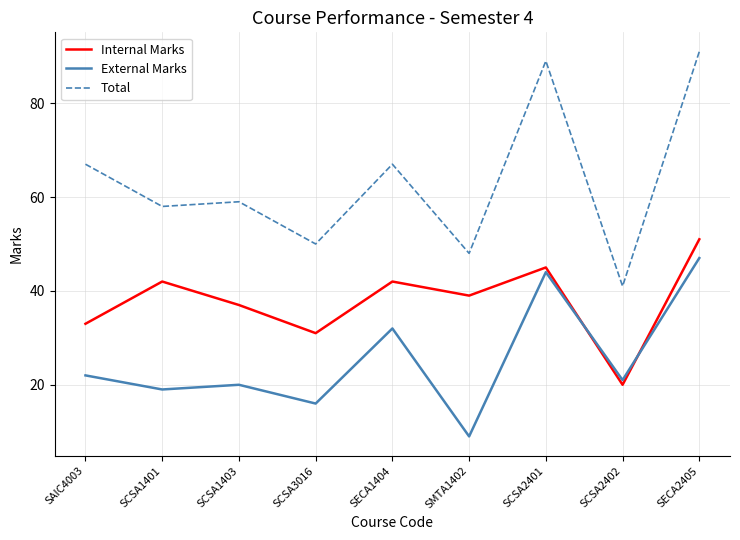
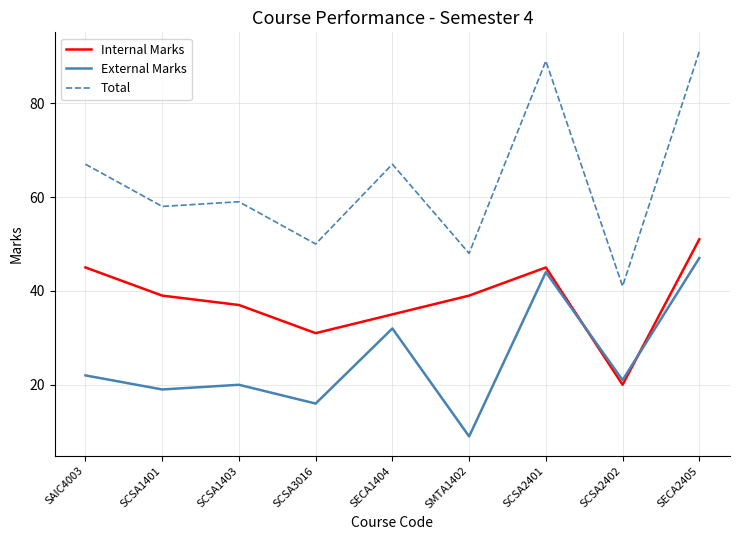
Internal Marks, SAIC4003: 33 -> 45
Internal Marks, SCSA1401: 42 -> 39
Internal Marks, SECA1404: 42 -> 35
